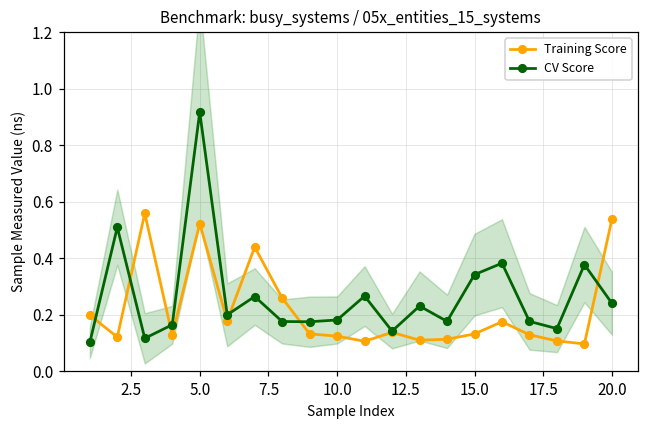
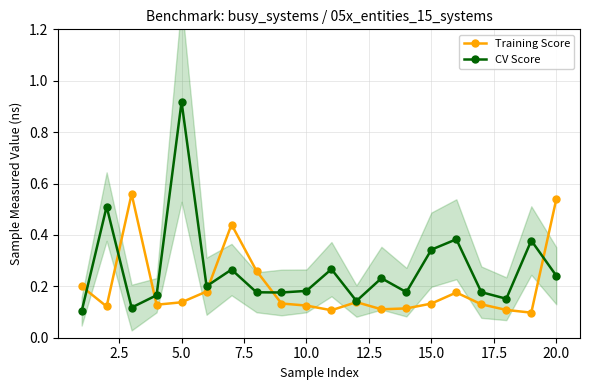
Training Score, 5.0: 0.52 -> 0.14
